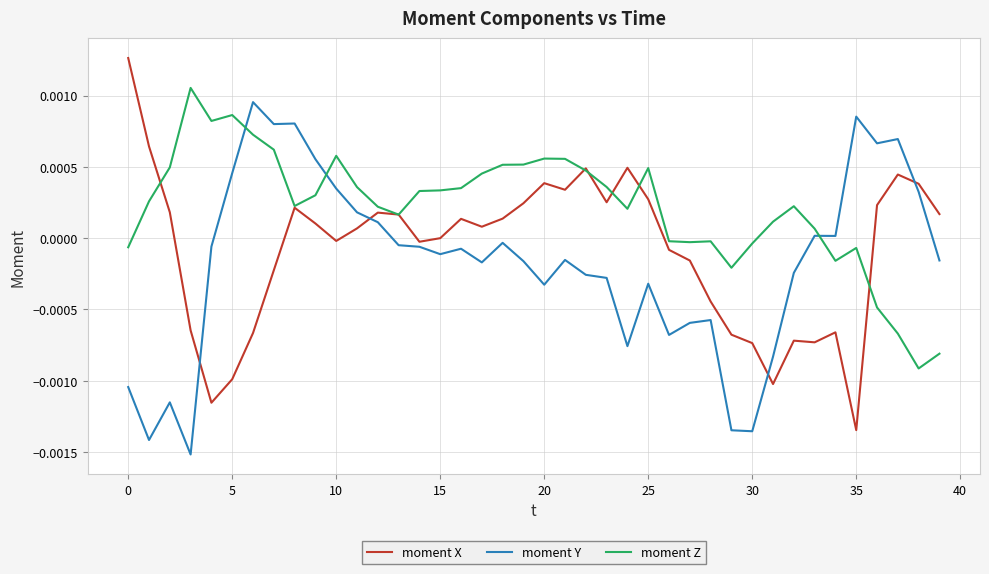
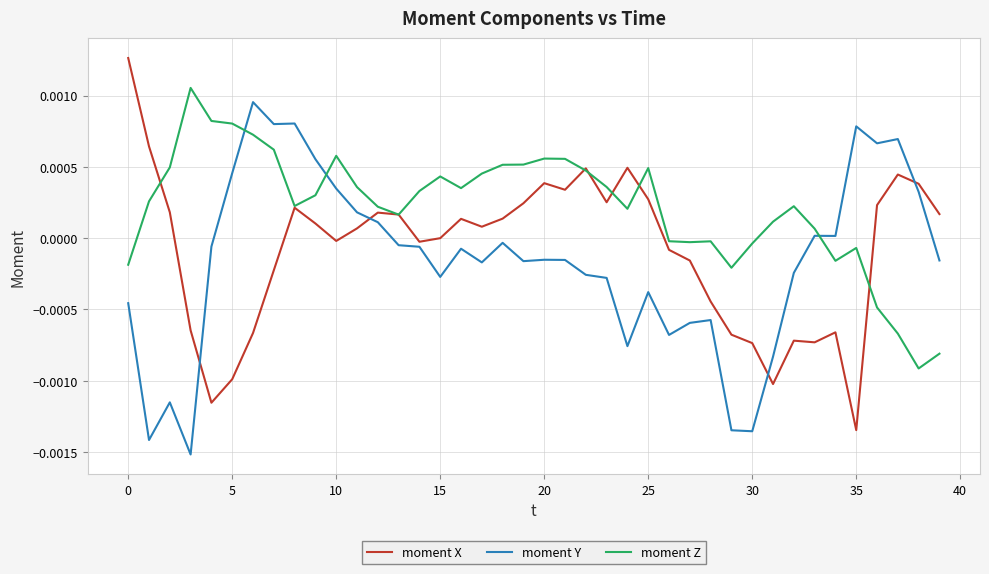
moment Y, 0: -0.00104 -> -0.00046
moment Z, 0: -0.00006 -> -0.00019
moment Z, 5: 0.00086 -> 0.00080
moment Y, 15: -0.00011 -> -0.00027
moment Z, 15: 0.00033 -> 0.00043
moment Y, 20: -0.00033 -> -0.00015
moment Y, 25: -0.00032 -> -0.00038
moment Y, 35: 0.00085 -> 0.00078
